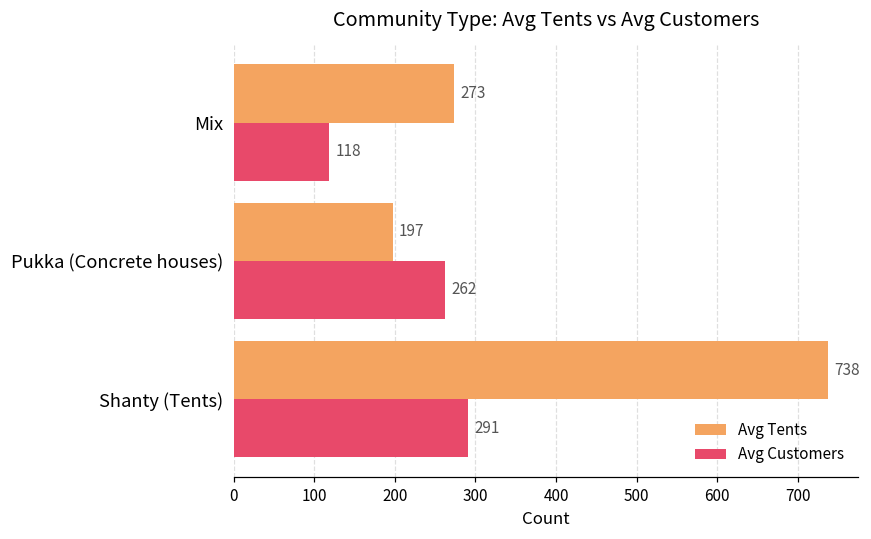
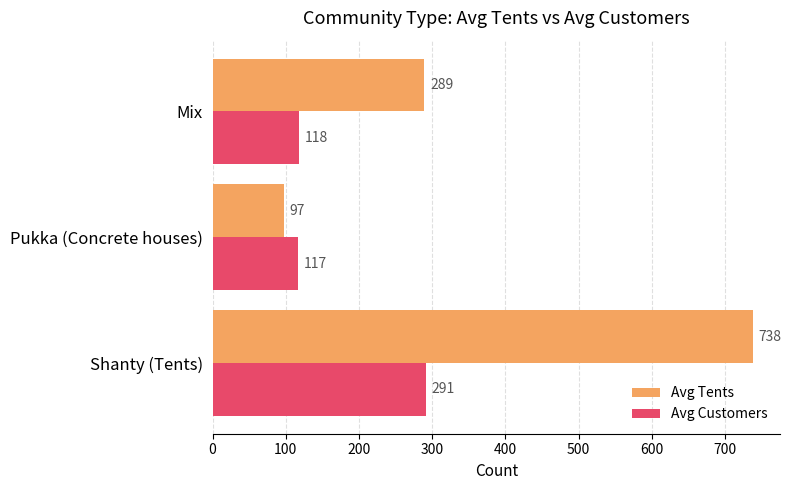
Avg Tents, Mix: 273 -> 289
Avg Tents, Pukka (Concrete houses): 197 -> 97
Avg Customers, Pukka (Concrete houses): 262 -> 117
